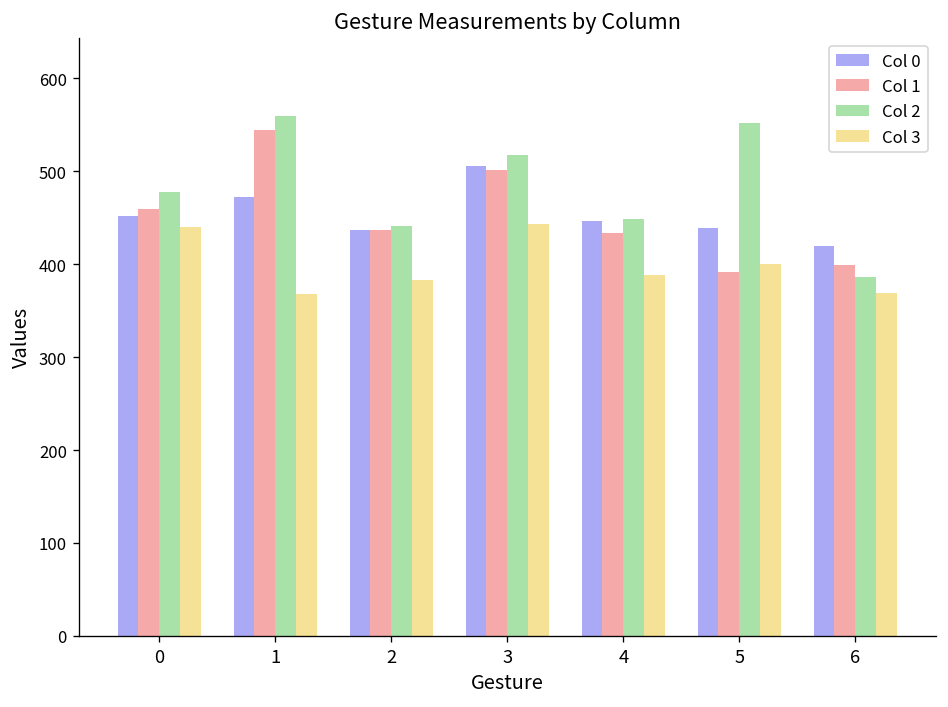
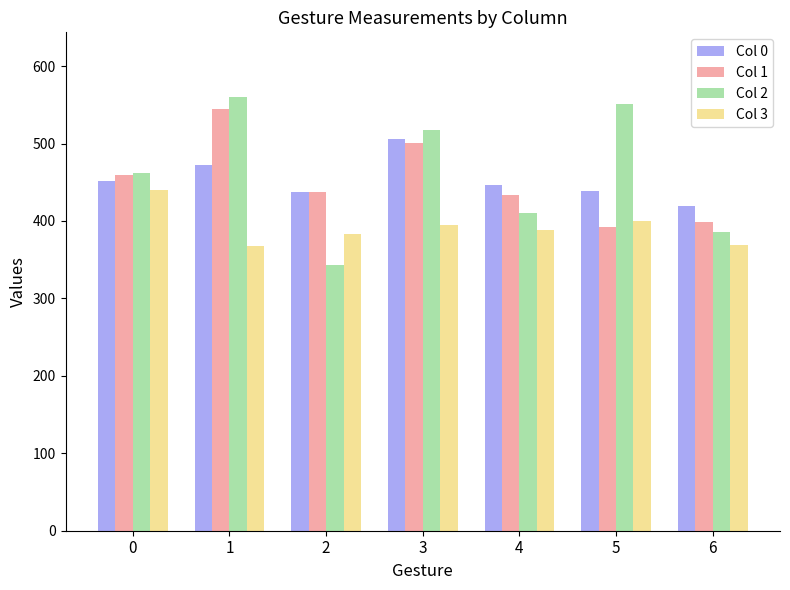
Col 2, 0: 480 -> 460
Col 2, 2: 440 -> 340
Col 3, 3: 440 -> 400
Col 2, 4: 450 -> 410
